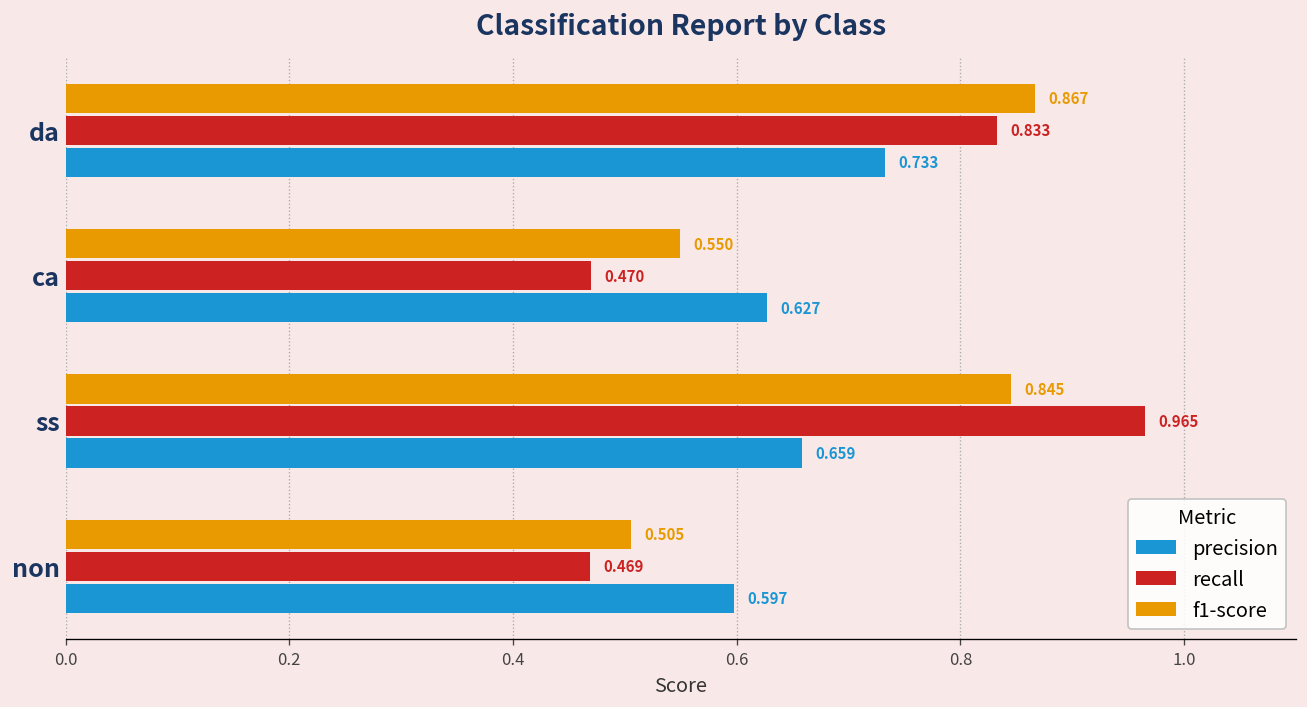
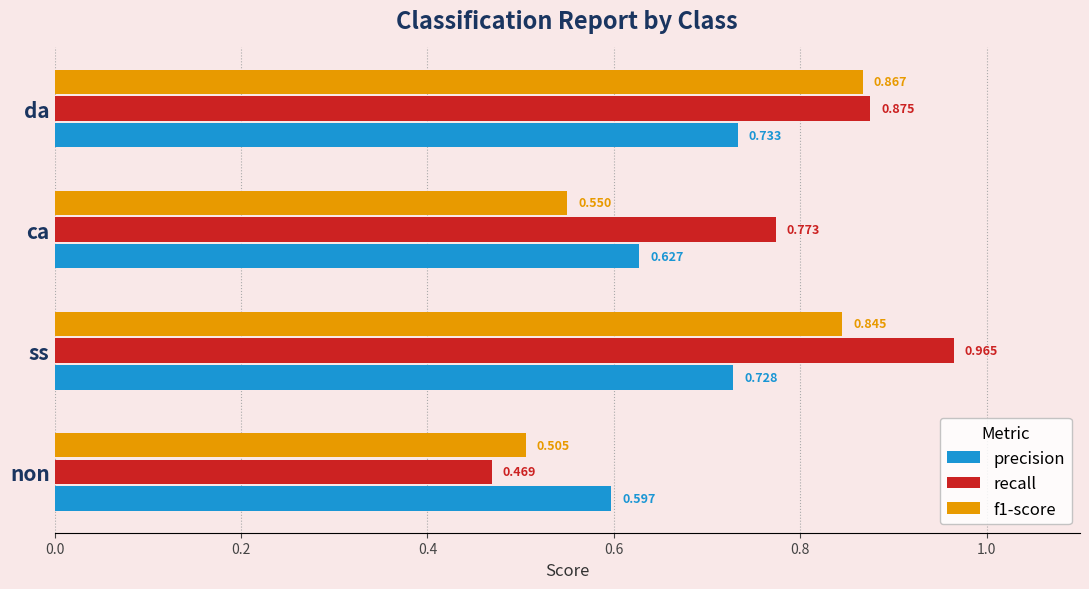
recall, da: 0.833 -> 0.875
recall, ca: 0.470 -> 0.773
precision, ss: 0.659 -> 0.728
